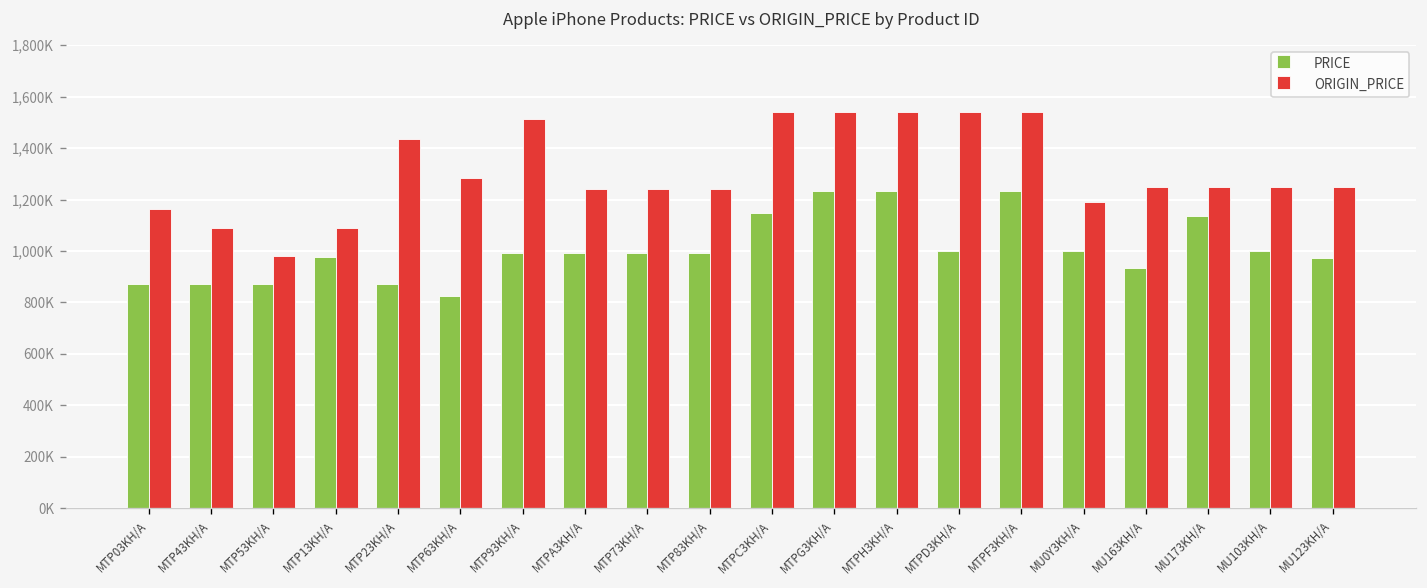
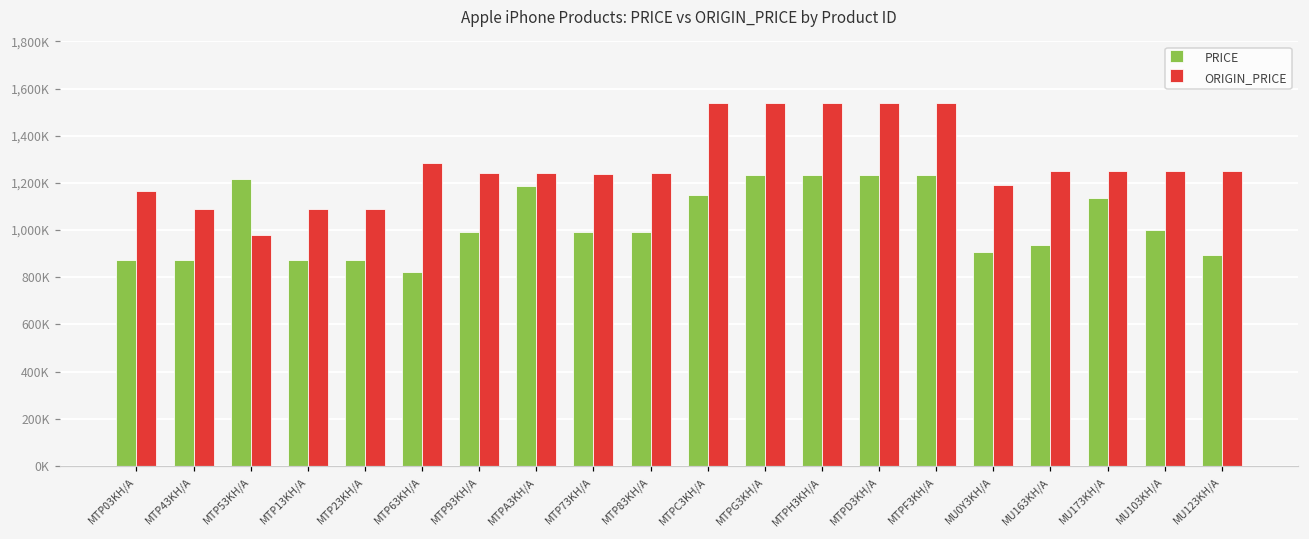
PRICE, MTP53KH/A: 870,000 -> 1,210,000
PRICE, MTP13KH/A: 980,000 -> 870,000
ORIGIN_PRICE, MTP23KH/A: 1,440,000 -> 1,090,000
ORIGIN_PRICE, MTP93KH/A: 1,510,000 -> 1,240,000
PRICE, MTPA3KH/A: 990,000 -> 1,190,000
PRICE, MTPD3KH/A: 1,000,000 -> 1,230,000
PRICE, MU0Y3KH/A: 1,000,000 -> 910,000
PRICE, MU123KH/A: 970,000 -> 890,000
